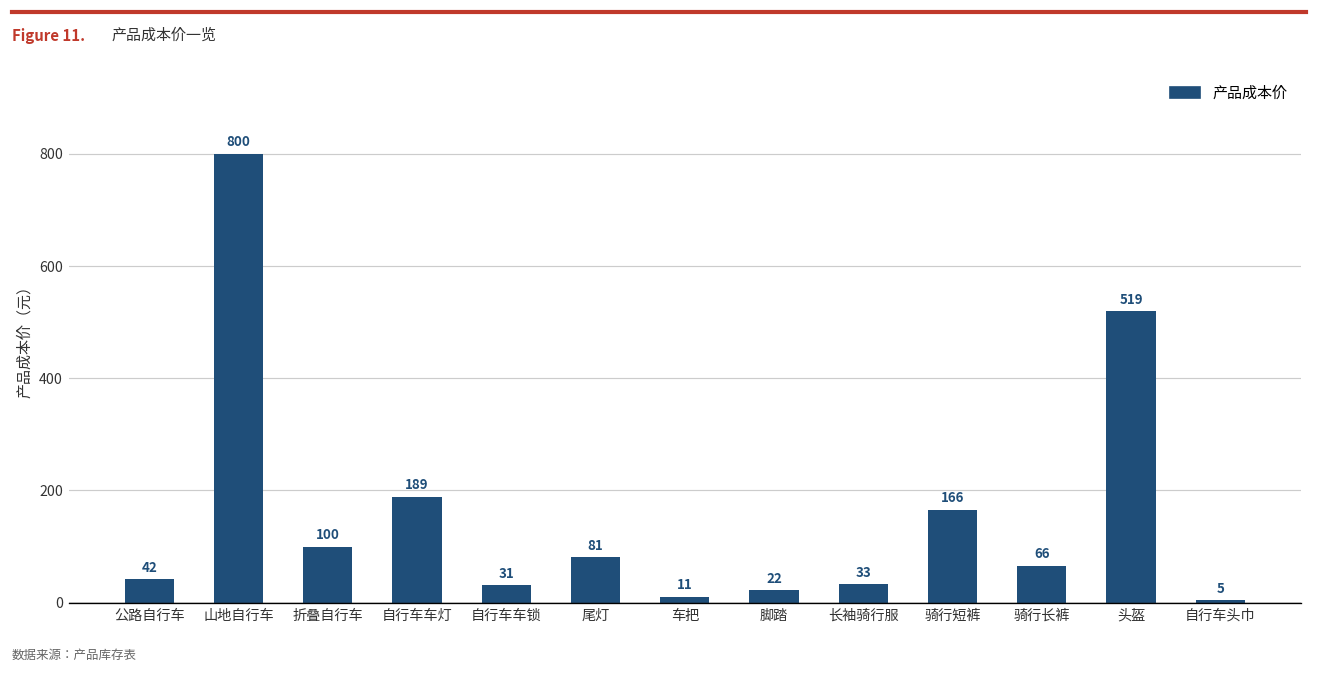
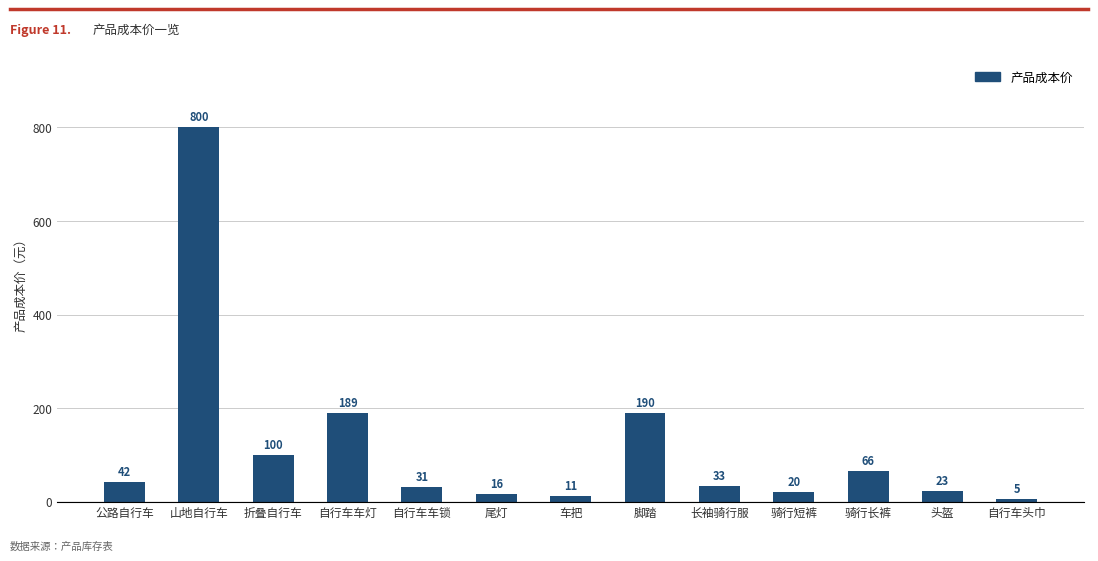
尾灯: 81 -> 16
脚踏: 22 -> 190
骑行短裤: 166 -> 20
头盔: 519 -> 23
